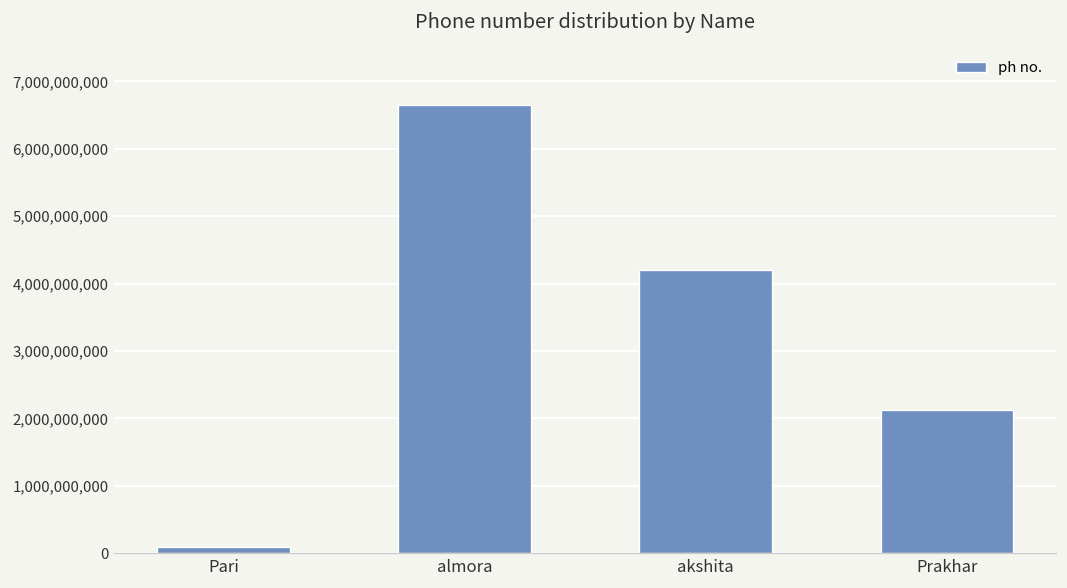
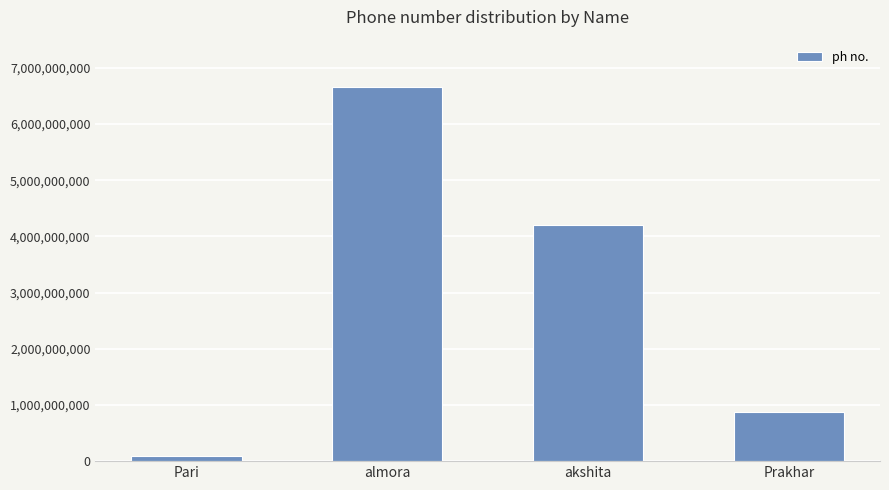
Prakhar: 2,100,000,000 -> 900,000,000
